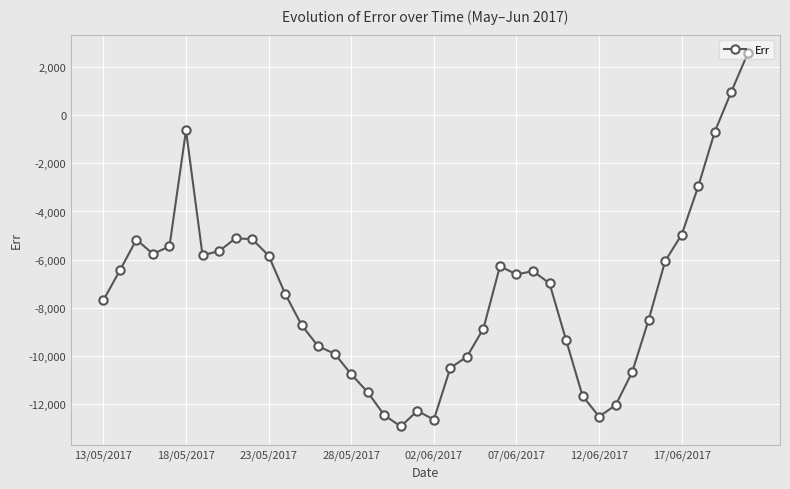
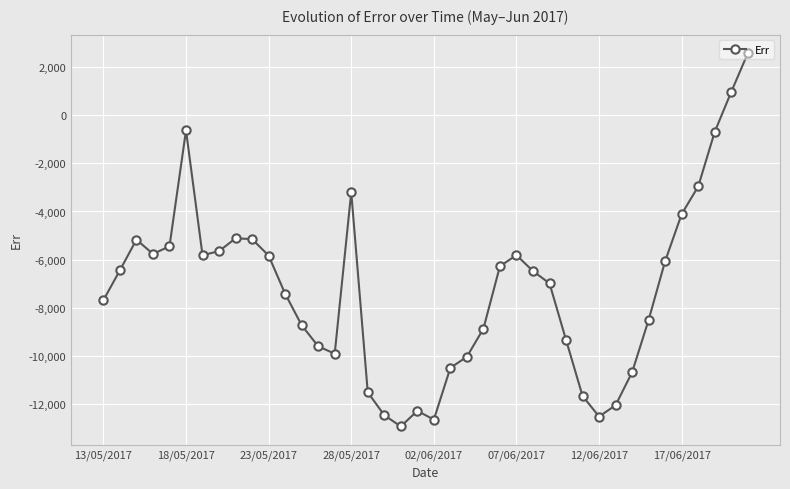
28/05/2017: -10,800 -> -3,200
07/06/2017: -6,600 -> -5,800
17/06/2017: -5,000 -> -4,100
